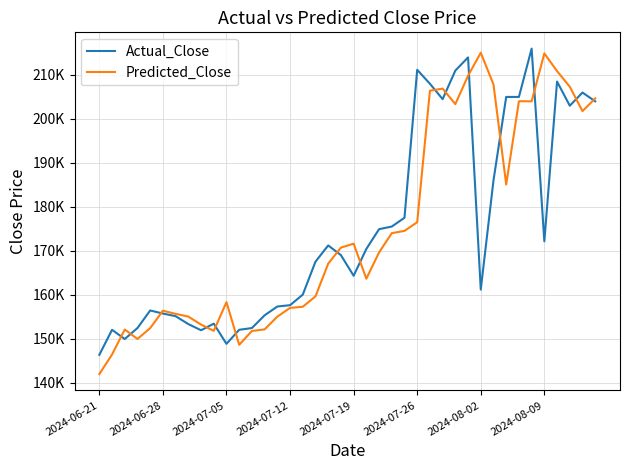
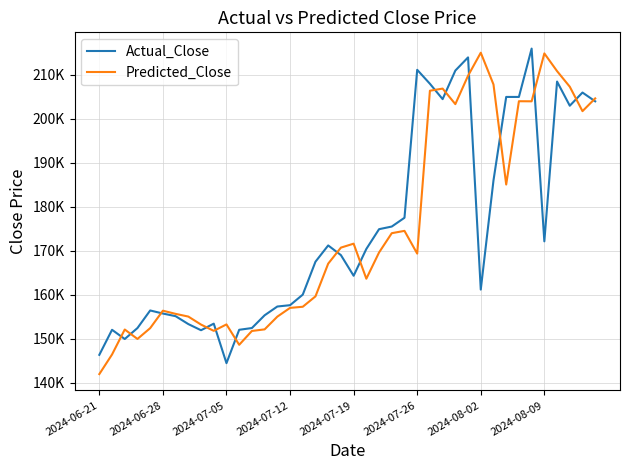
Actual_Close, 2024-07-05: 149000 -> 144000
Predicted_Close, 2024-07-05: 158000 -> 153000
Predicted_Close, 2024-07-26: 176000 -> 169000
